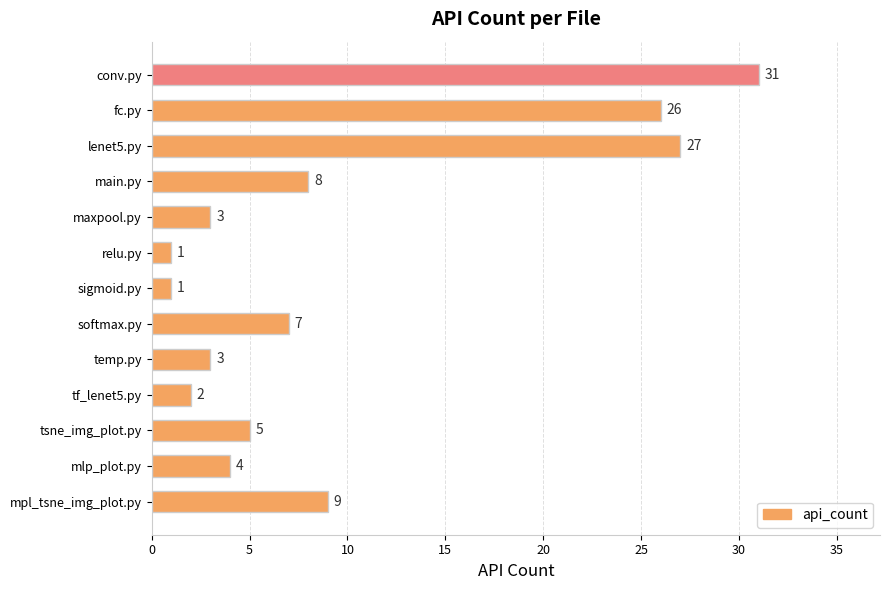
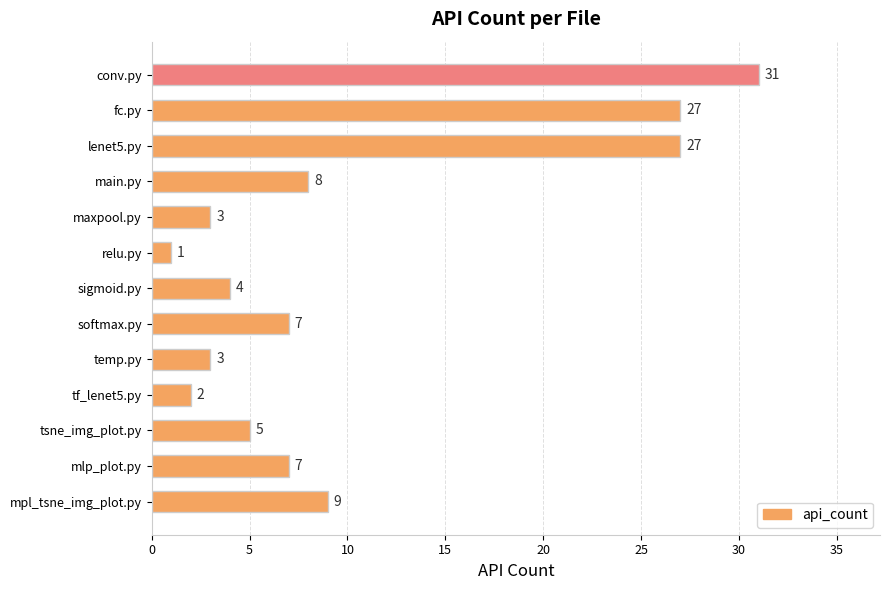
fc.py: 26 -> 27
sigmoid.py: 1 -> 4
mlp_plot.py: 4 -> 7
